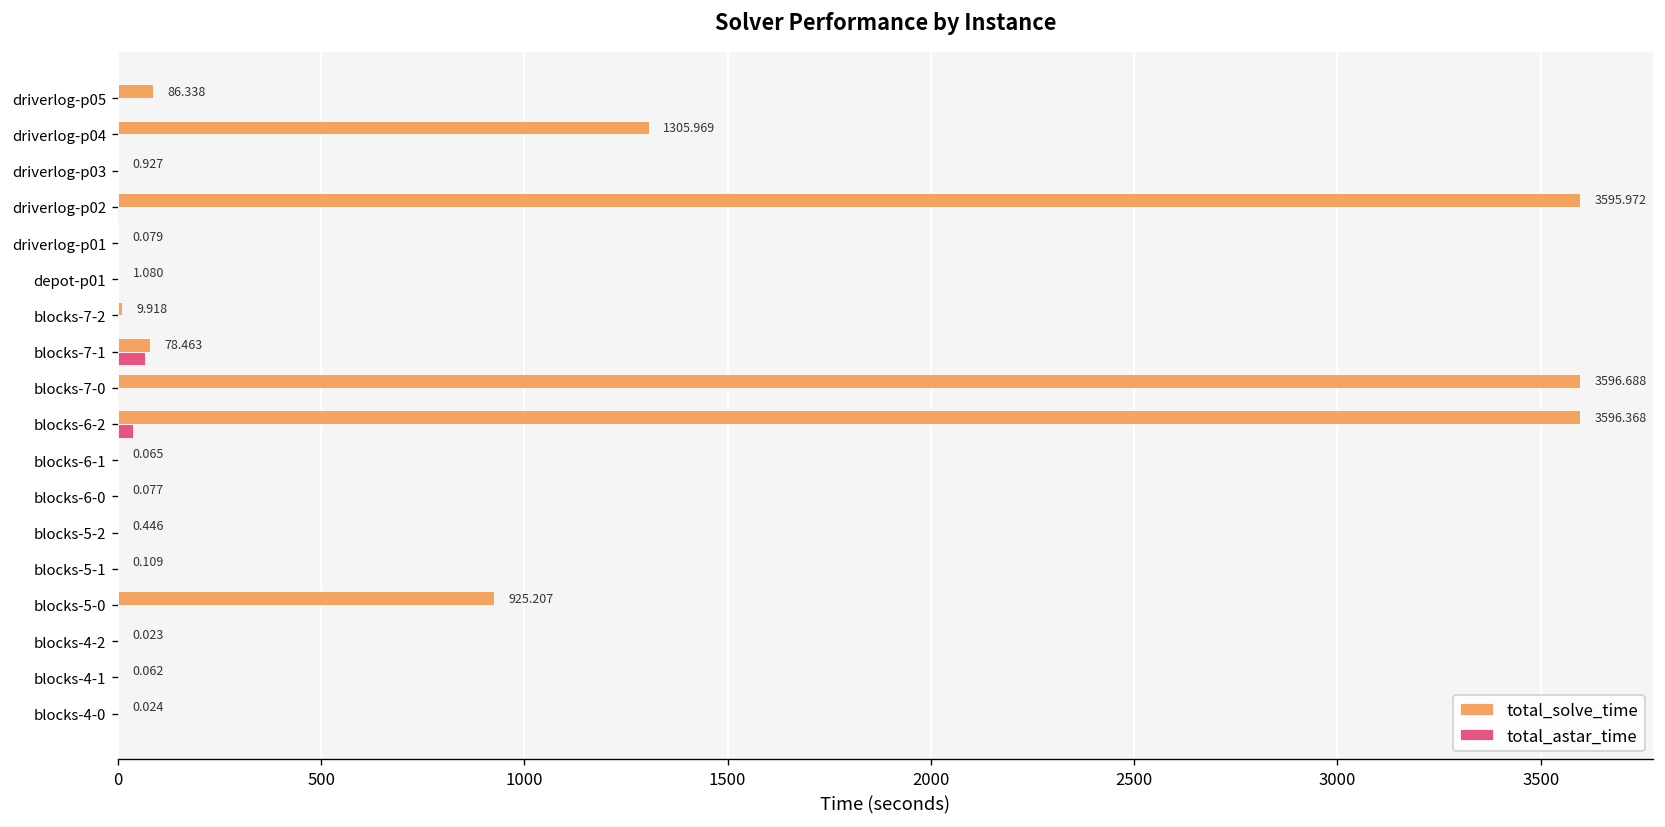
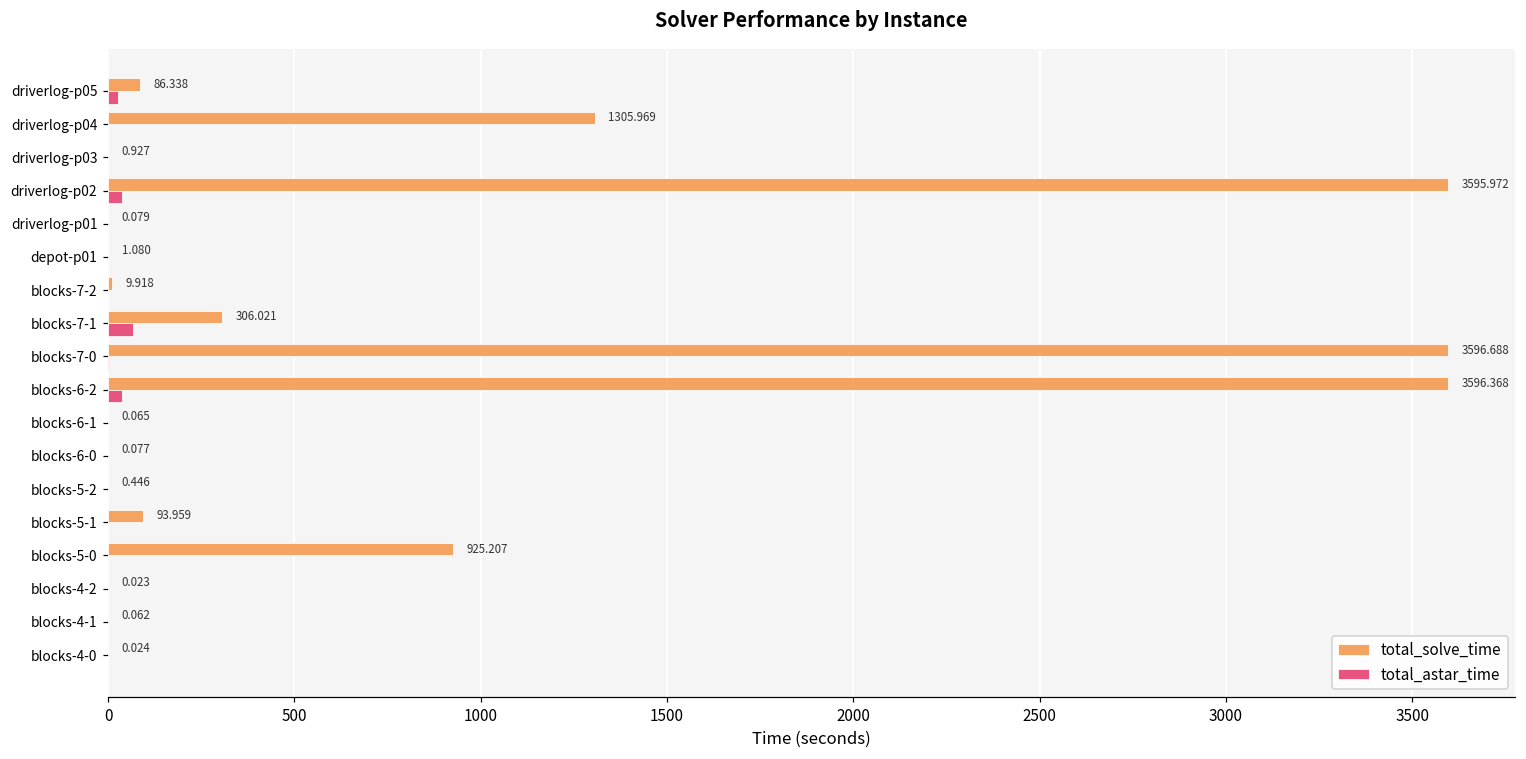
total_astar_time, driverlog-p05: 0 -> 30
total_astar_time, driverlog-p02: 0 -> 40
total_solve_time, blocks-7-1: 78.463 -> 306.021
total_solve_time, blocks-5-1: 0.109 -> 93.959
